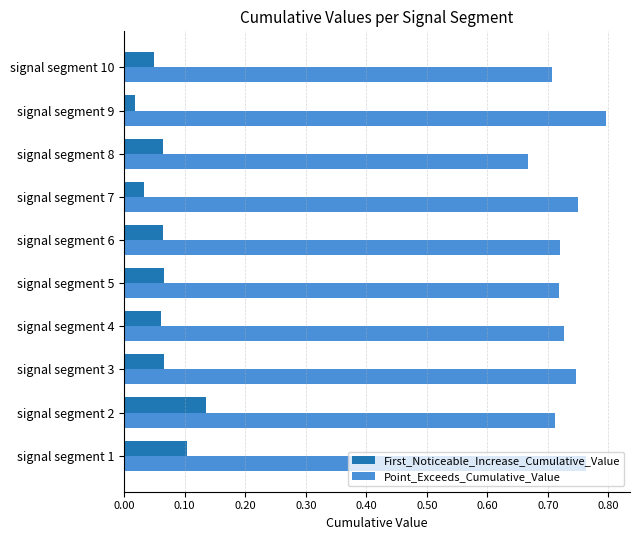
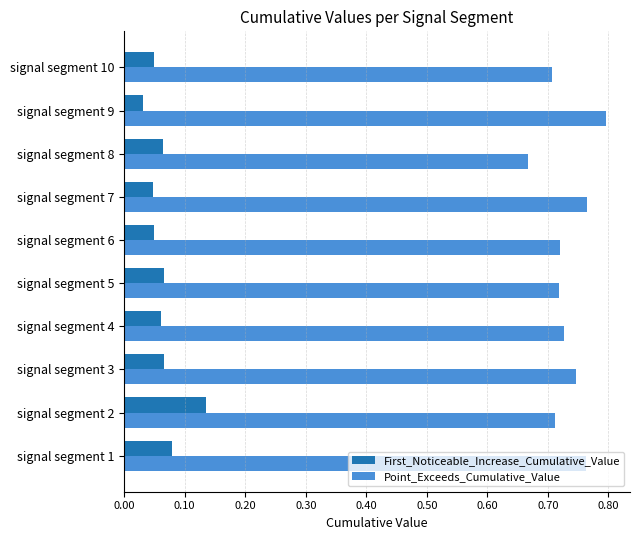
First_Noticeable_Increase_Cumulative_Value, signal segment 9: 0.02 -> 0.03
First_Noticeable_Increase_Cumulative_Value, signal segment 7: 0.03 -> 0.05
Point_Exceeds_Cumulative_Value, signal segment 7: 0.75 -> 0.77
First_Noticeable_Increase_Cumulative_Value, signal segment 6: 0.06 -> 0.05
First_Noticeable_Increase_Cumulative_Value, signal segment 1: 0.10 -> 0.08
